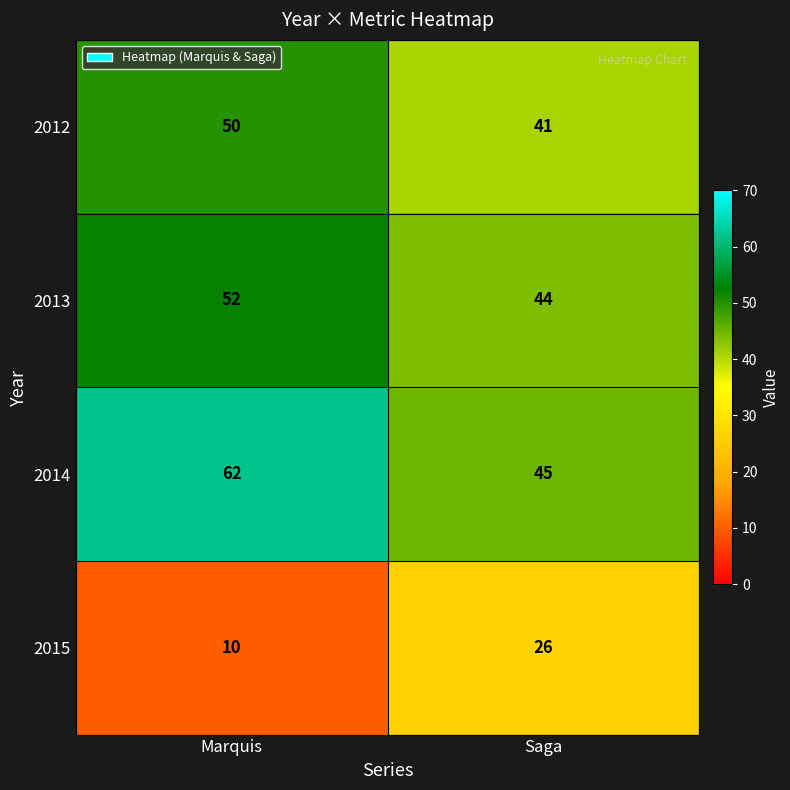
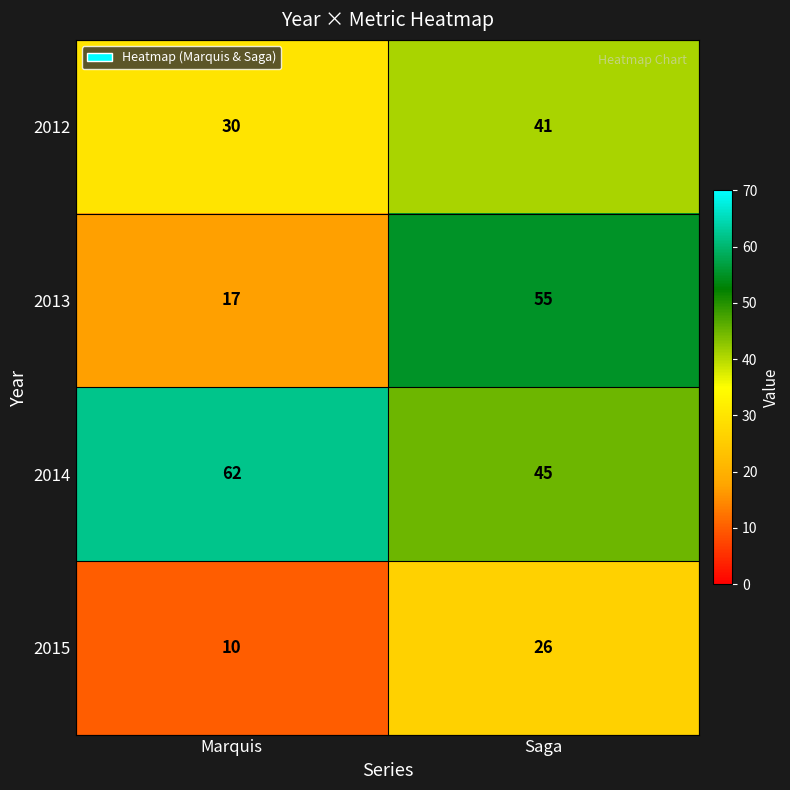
2012, Marquis: 50 -> 30
2013, Marquis: 52 -> 17
2013, Saga: 44 -> 55
